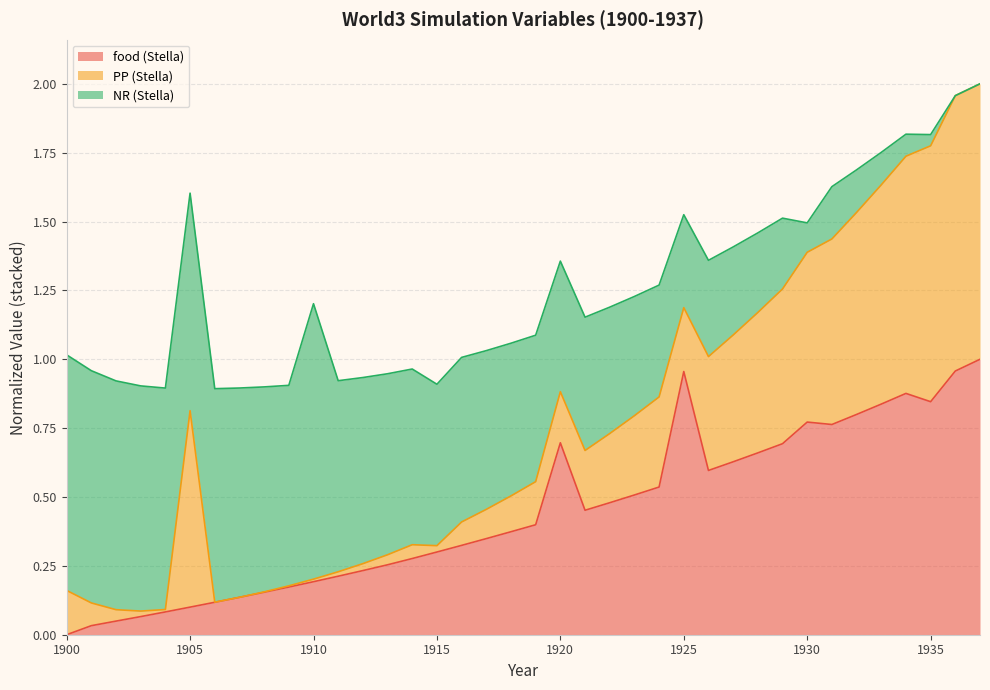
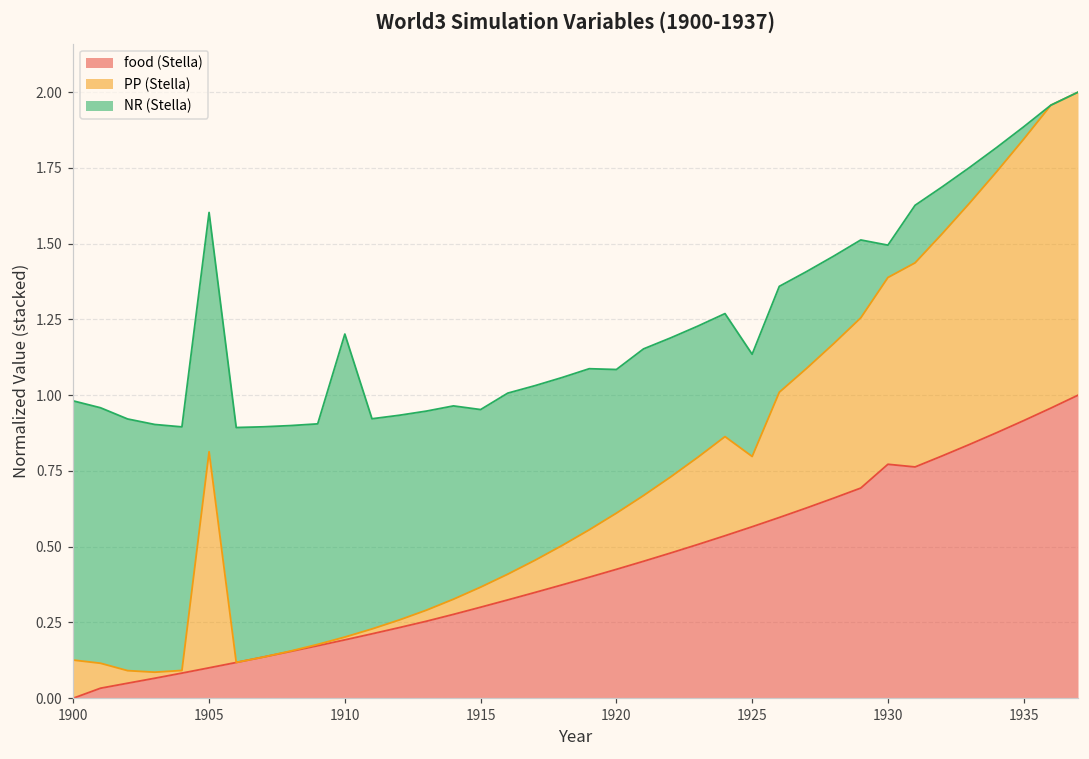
PP (Stella), 1900: 0.16 -> 0.13
PP (Stella), 1915: 0.02 -> 0.07
food (Stella), 1920: 0.70 -> 0.43
food (Stella), 1925: 0.96 -> 0.57
food (Stella), 1935: 0.85 -> 0.92
